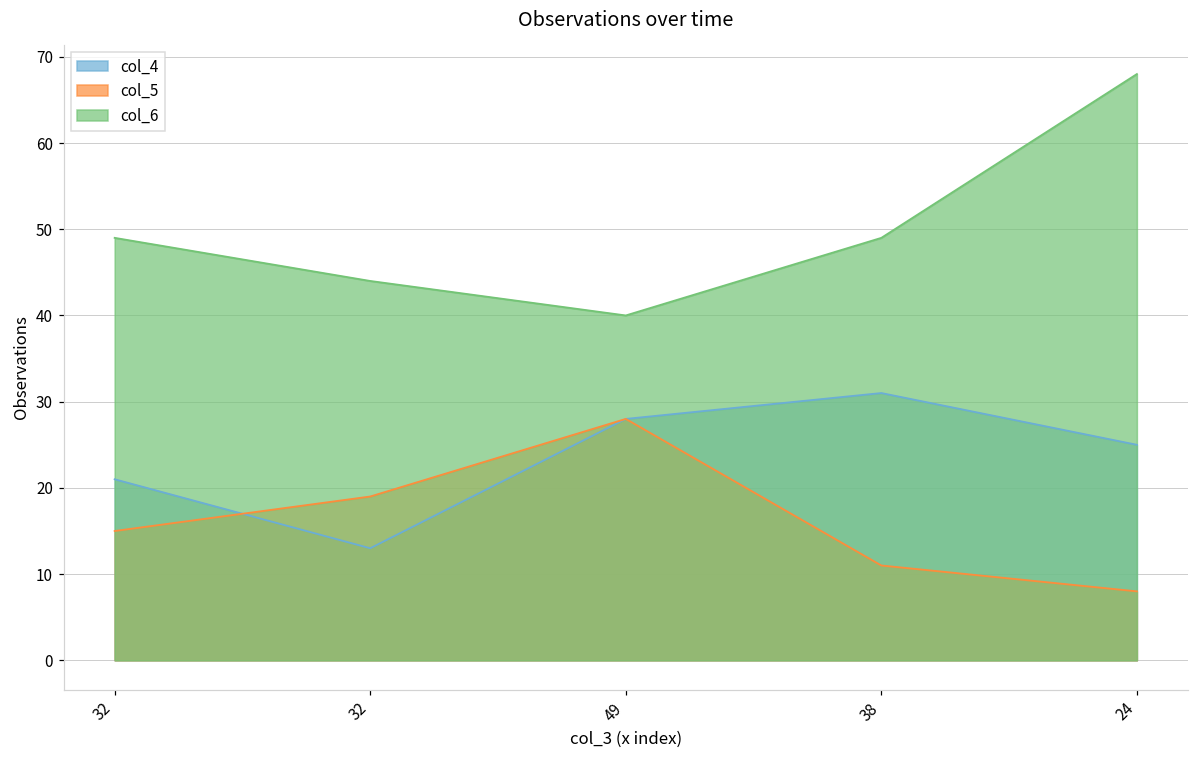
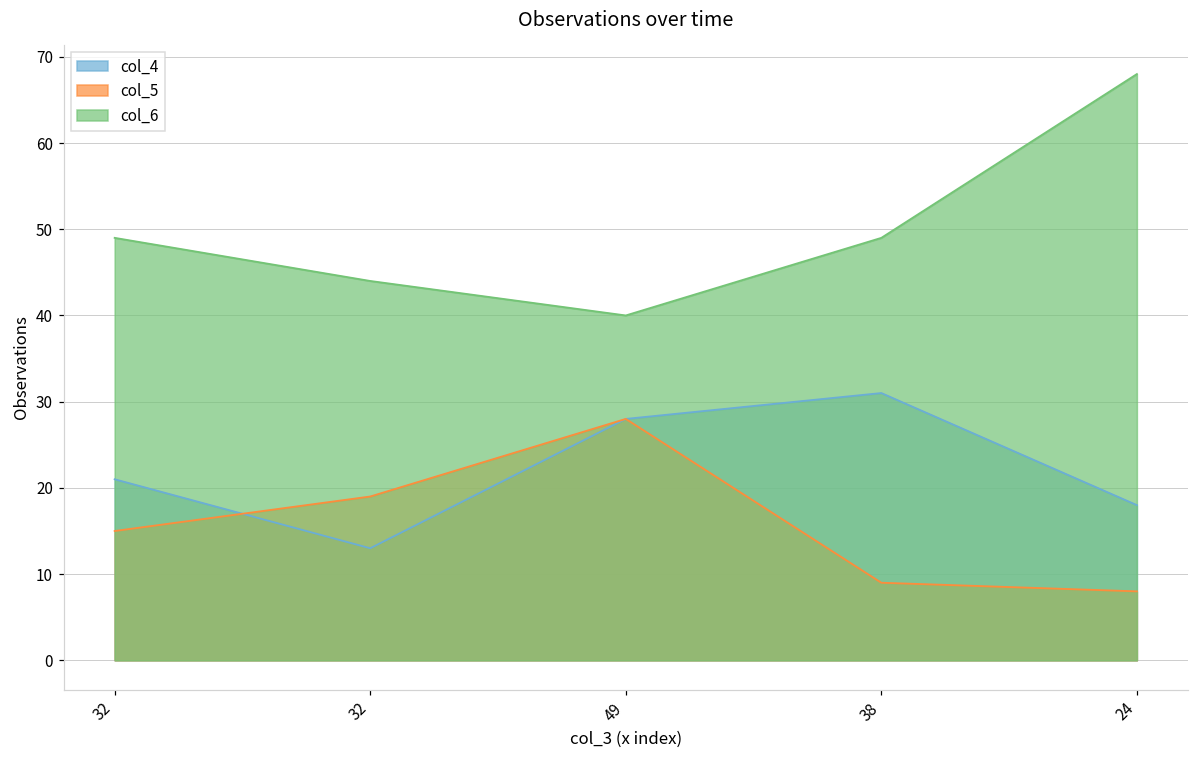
col_5, 38: 11 -> 9
col_4, 24: 25 -> 18
